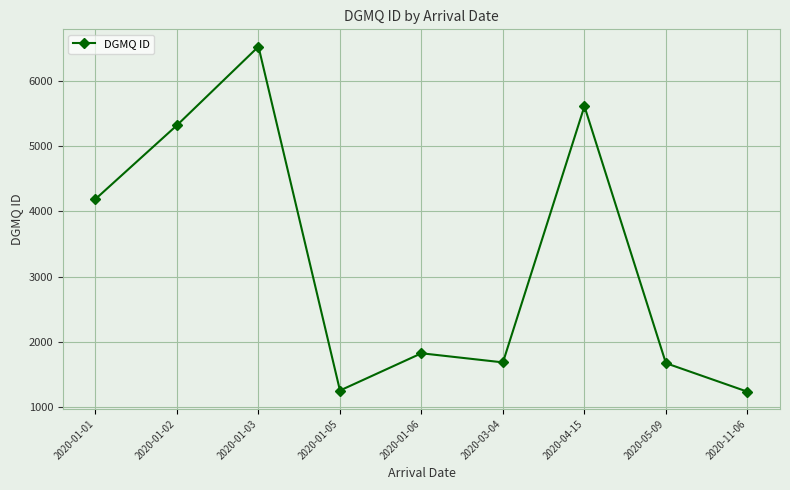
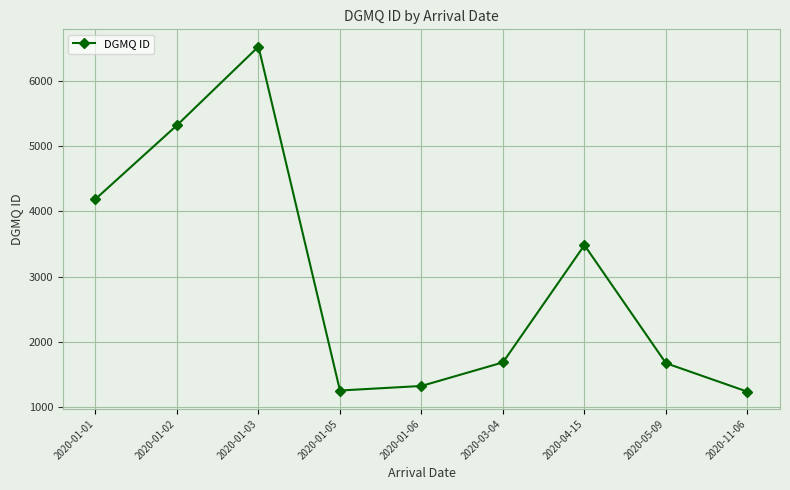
2020-01-06: 1800 -> 1300
2020-04-15: 5600 -> 3500
